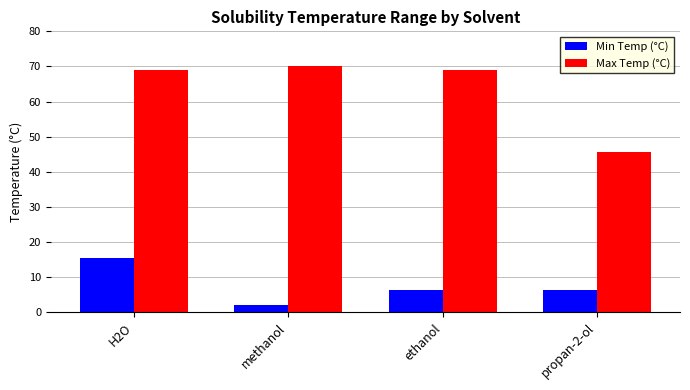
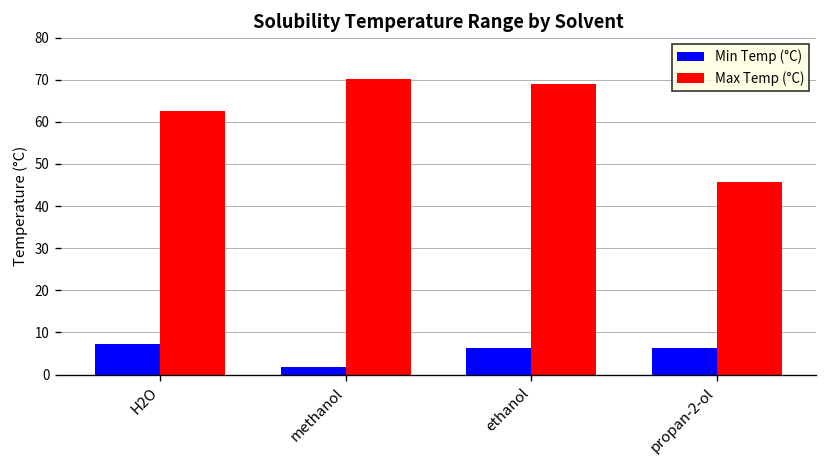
Min Temp (°C), H2O: 15 -> 7
Max Temp (°C), H2O: 69 -> 63
